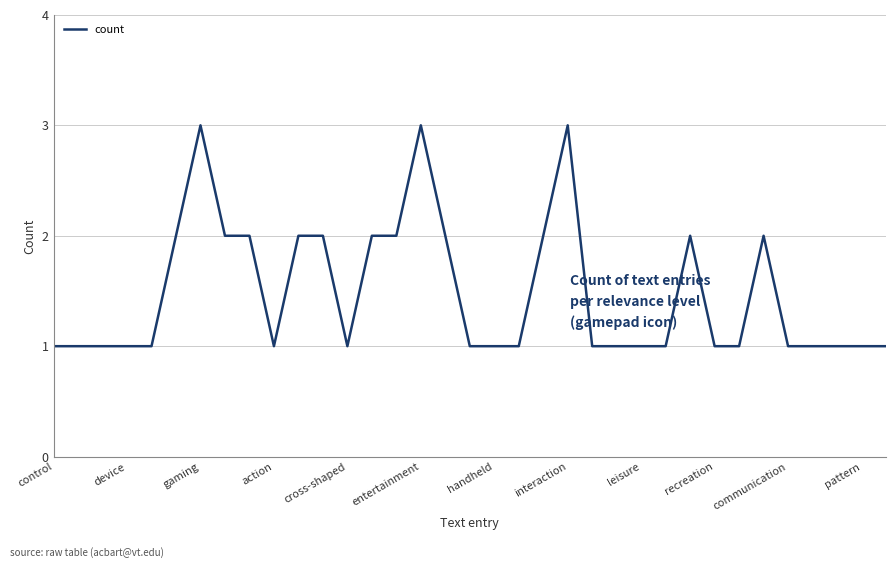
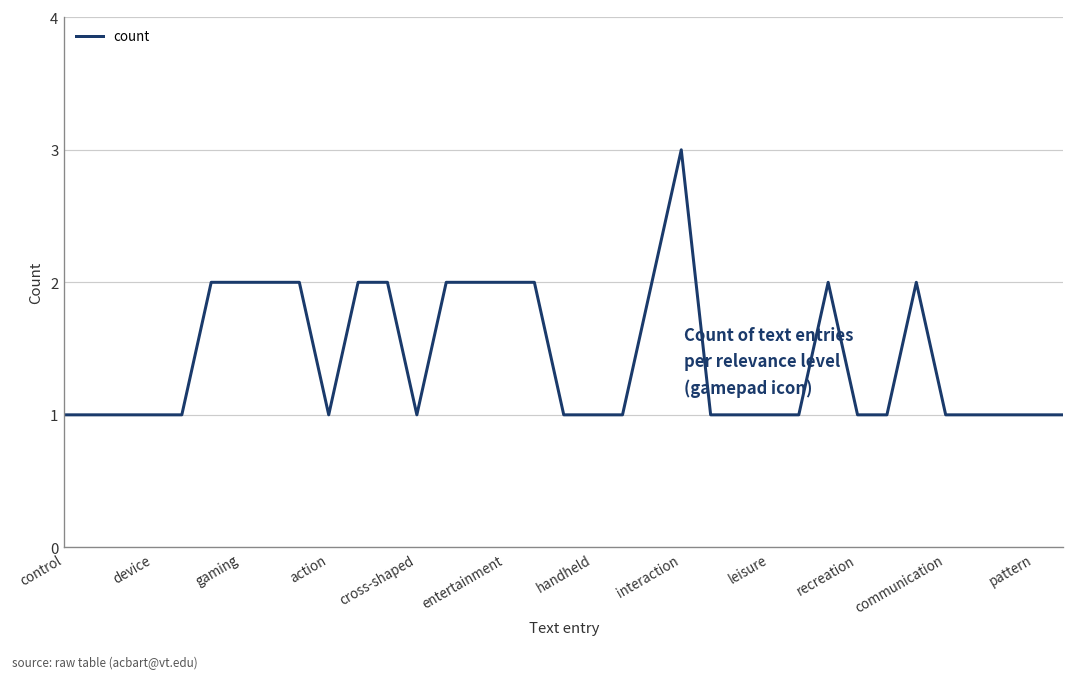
gaming: 3 -> 2
entertainment: 3 -> 2
